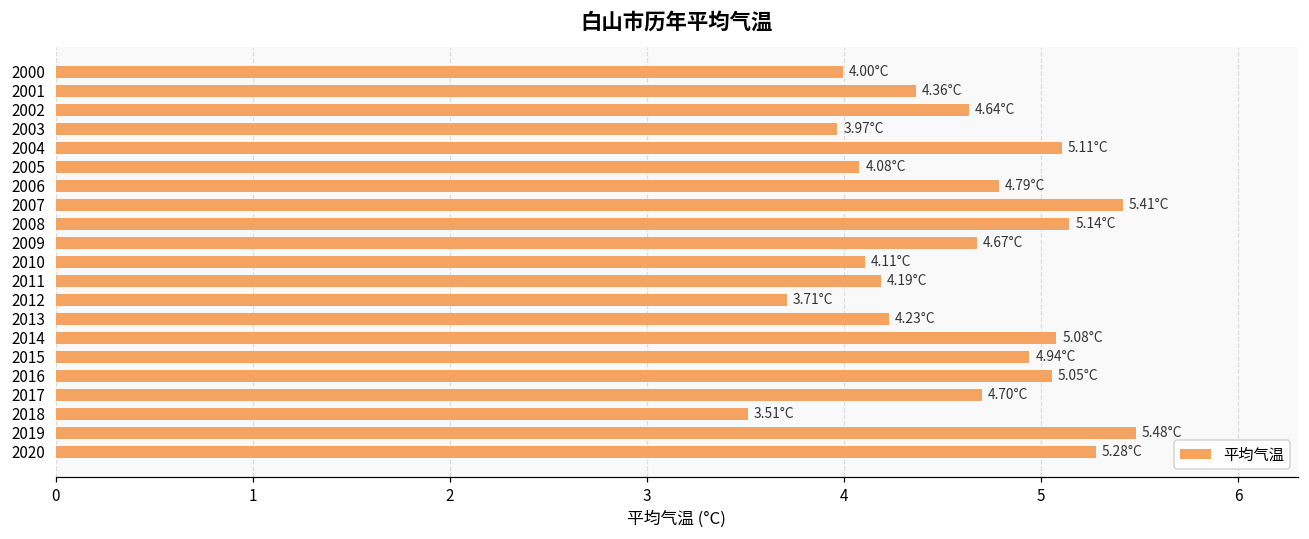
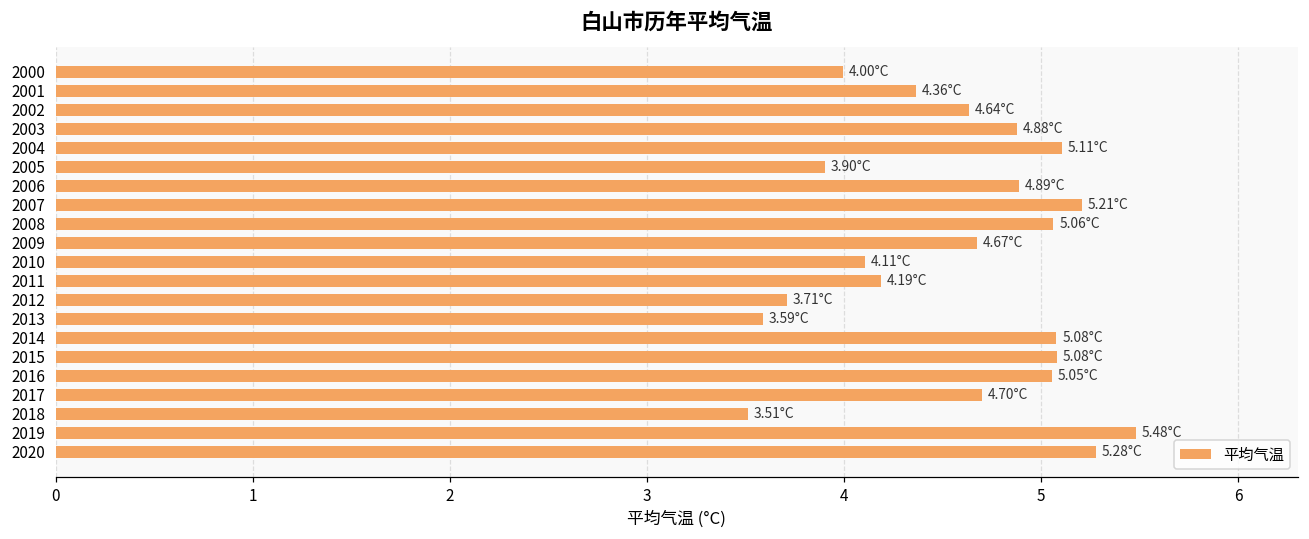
2003: 3.97°C -> 4.88°C
2005: 4.08°C -> 3.90°C
2006: 4.79°C -> 4.89°C
2007: 5.41°C -> 5.21°C
2008: 5.14°C -> 5.06°C
2013: 4.23°C -> 3.59°C
2015: 4.94°C -> 5.08°C
